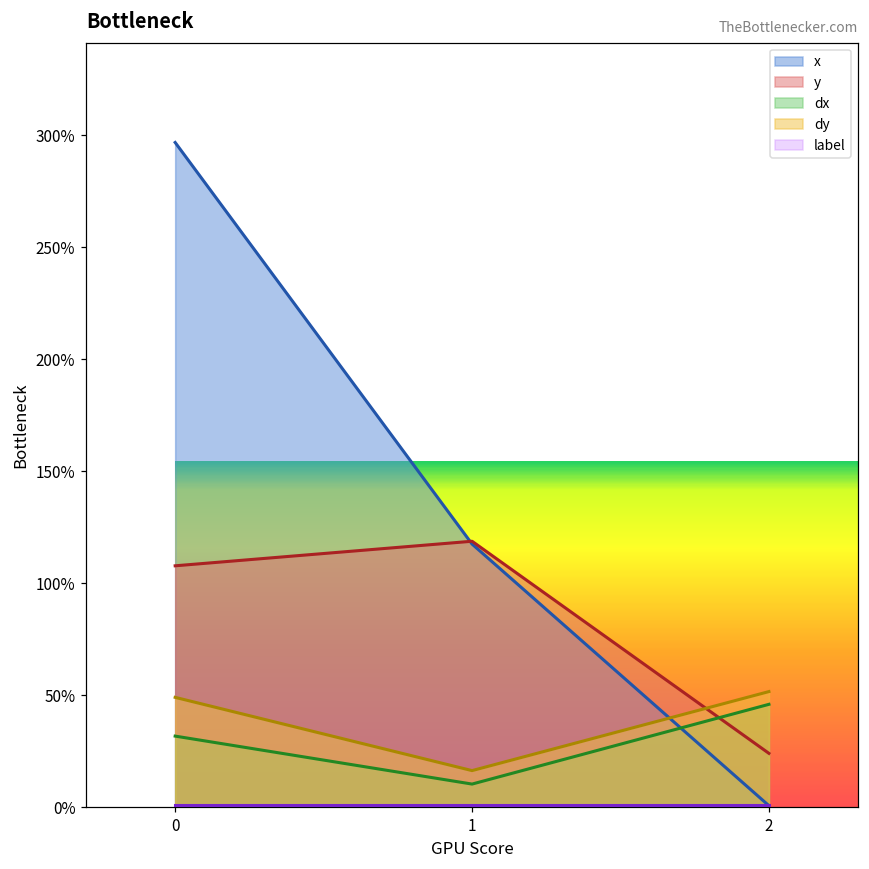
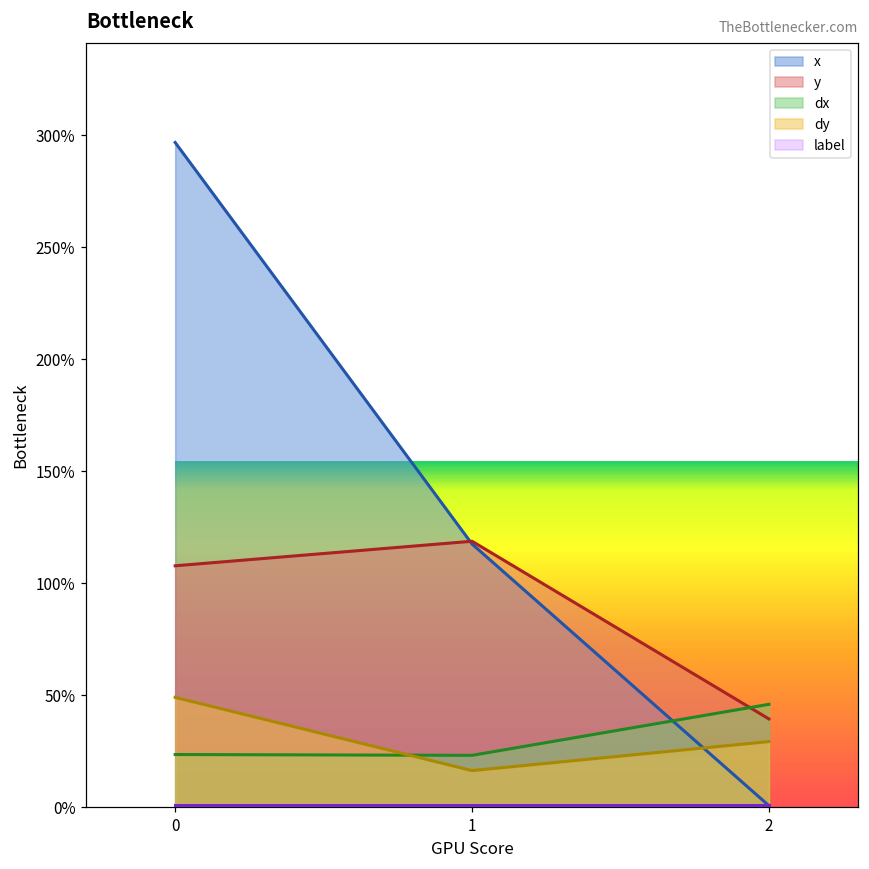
dx, 0: 32% -> 23%
dx, 1: 10% -> 23%
y, 2: 24% -> 39%
dy, 2: 52% -> 29%
